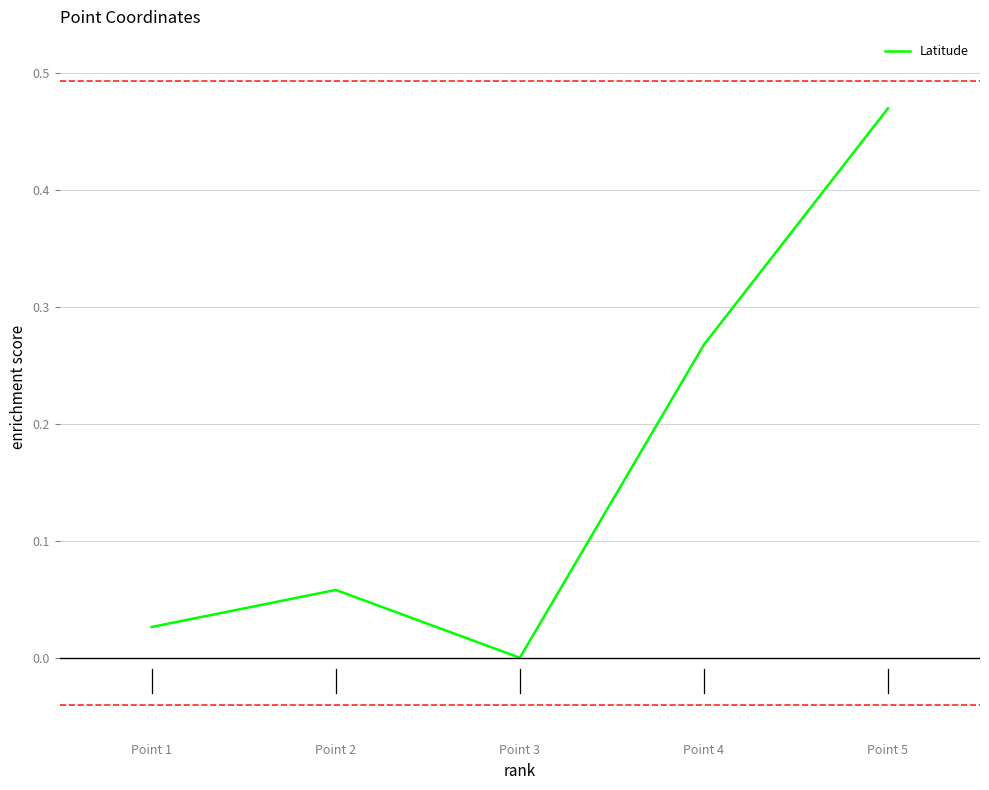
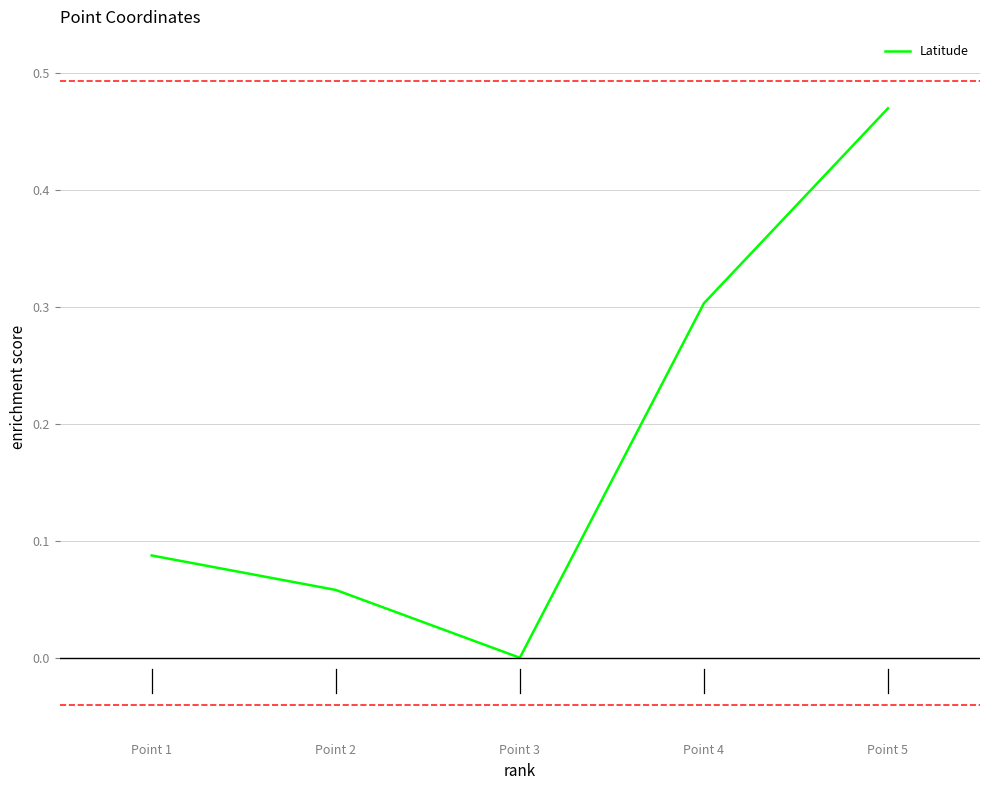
Latitude, Point 1: 0.026 -> 0.087
Latitude, Point 4: 0.268 -> 0.303
